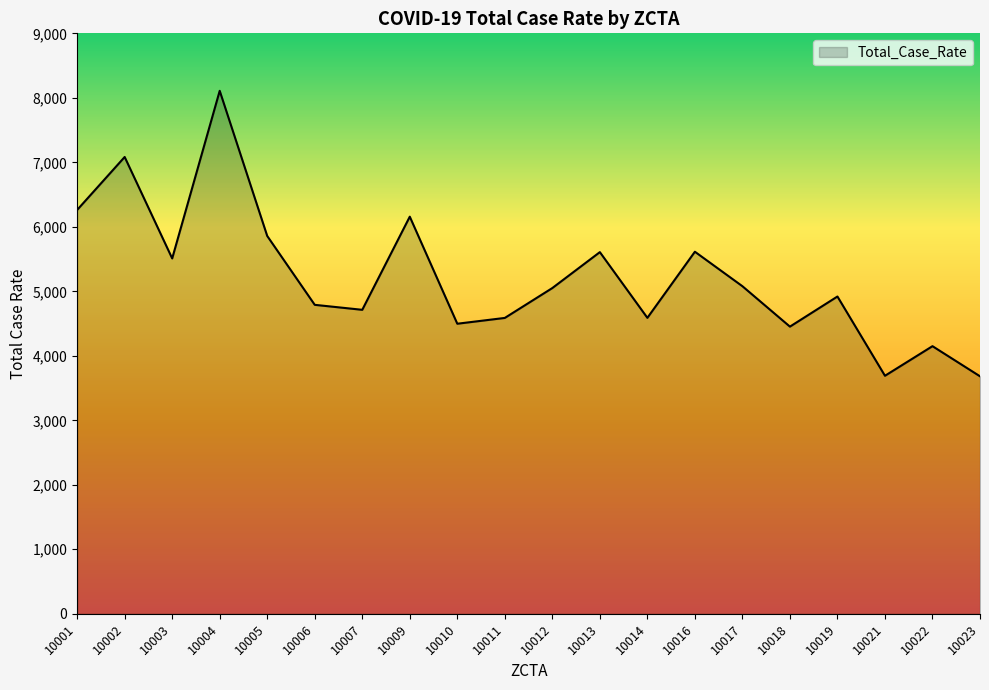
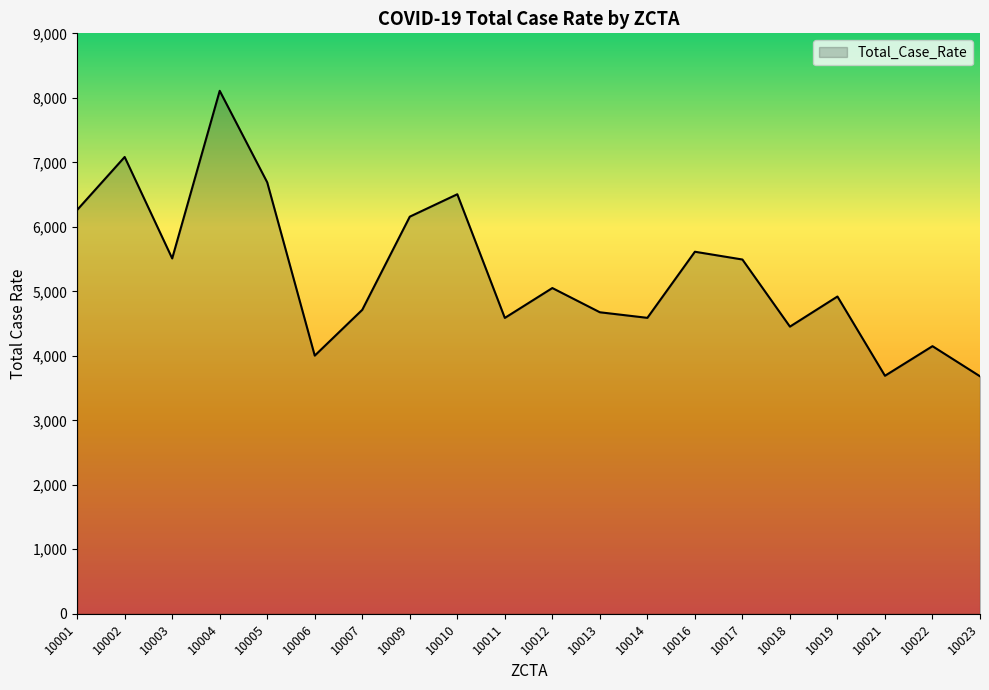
10005: 5,900 -> 6,700
10006: 4,800 -> 4,000
10010: 4,500 -> 6,500
10013: 5,600 -> 4,700
10017: 5,100 -> 5,500
